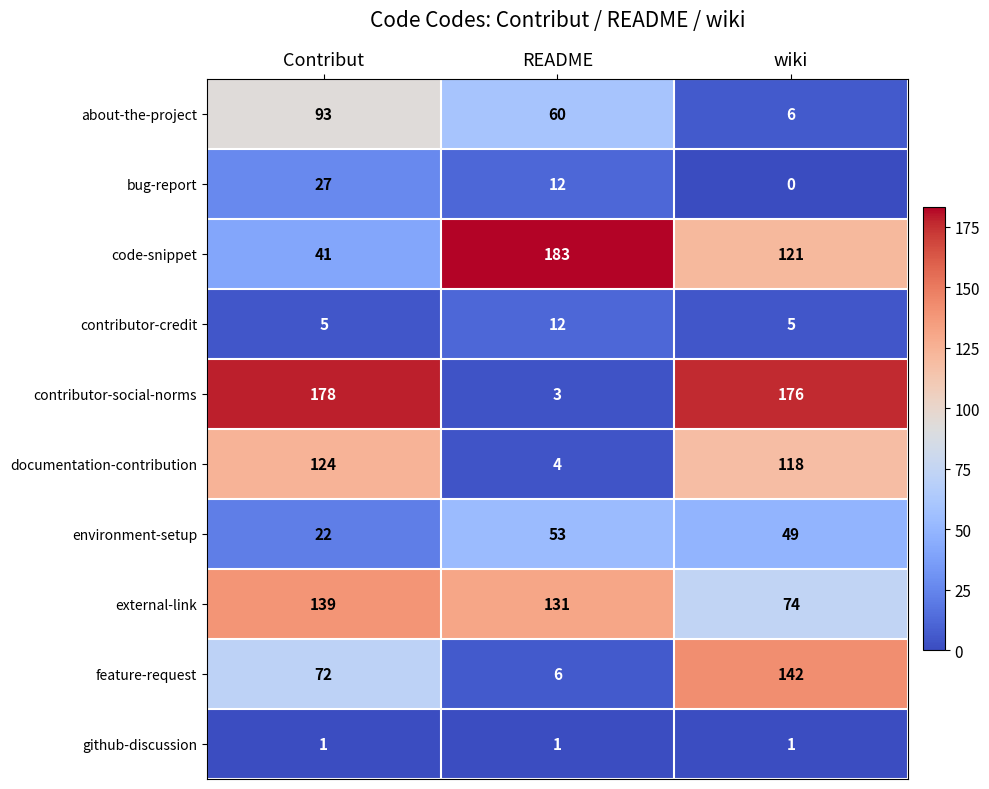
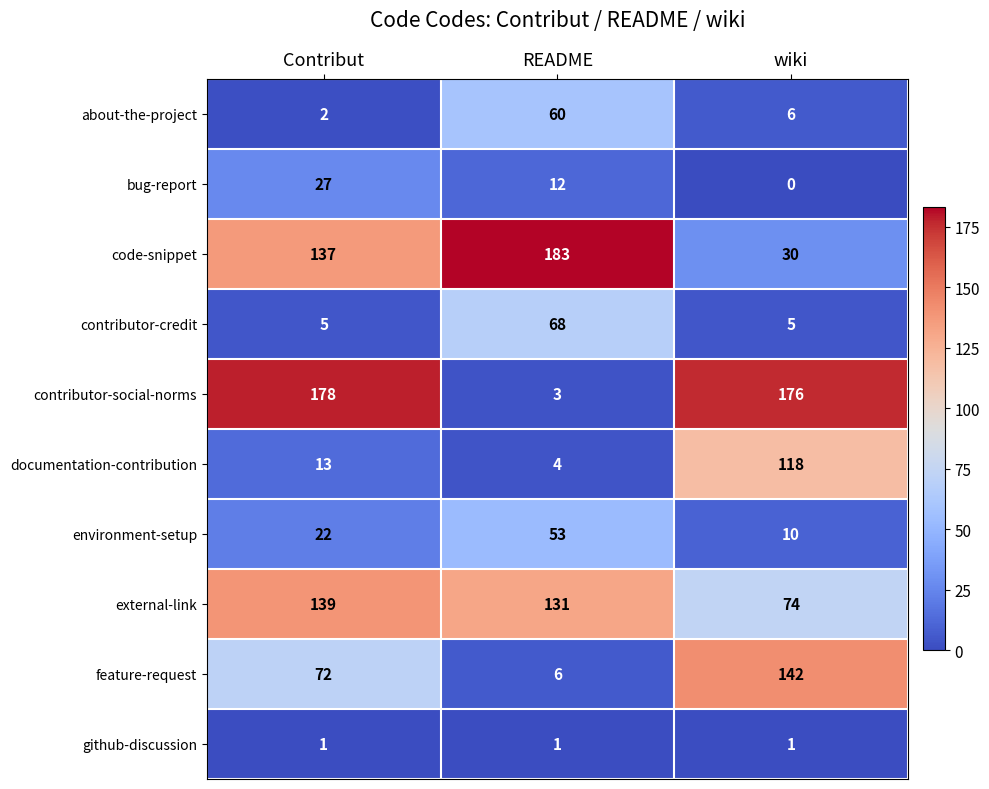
about-the-project, Contribut: 93 -> 2
code-snippet, Contribut: 41 -> 137
code-snippet, wiki: 121 -> 30
contributor-credit, README: 12 -> 68
documentation-contribution, Contribut: 124 -> 13
environment-setup, wiki: 49 -> 10
